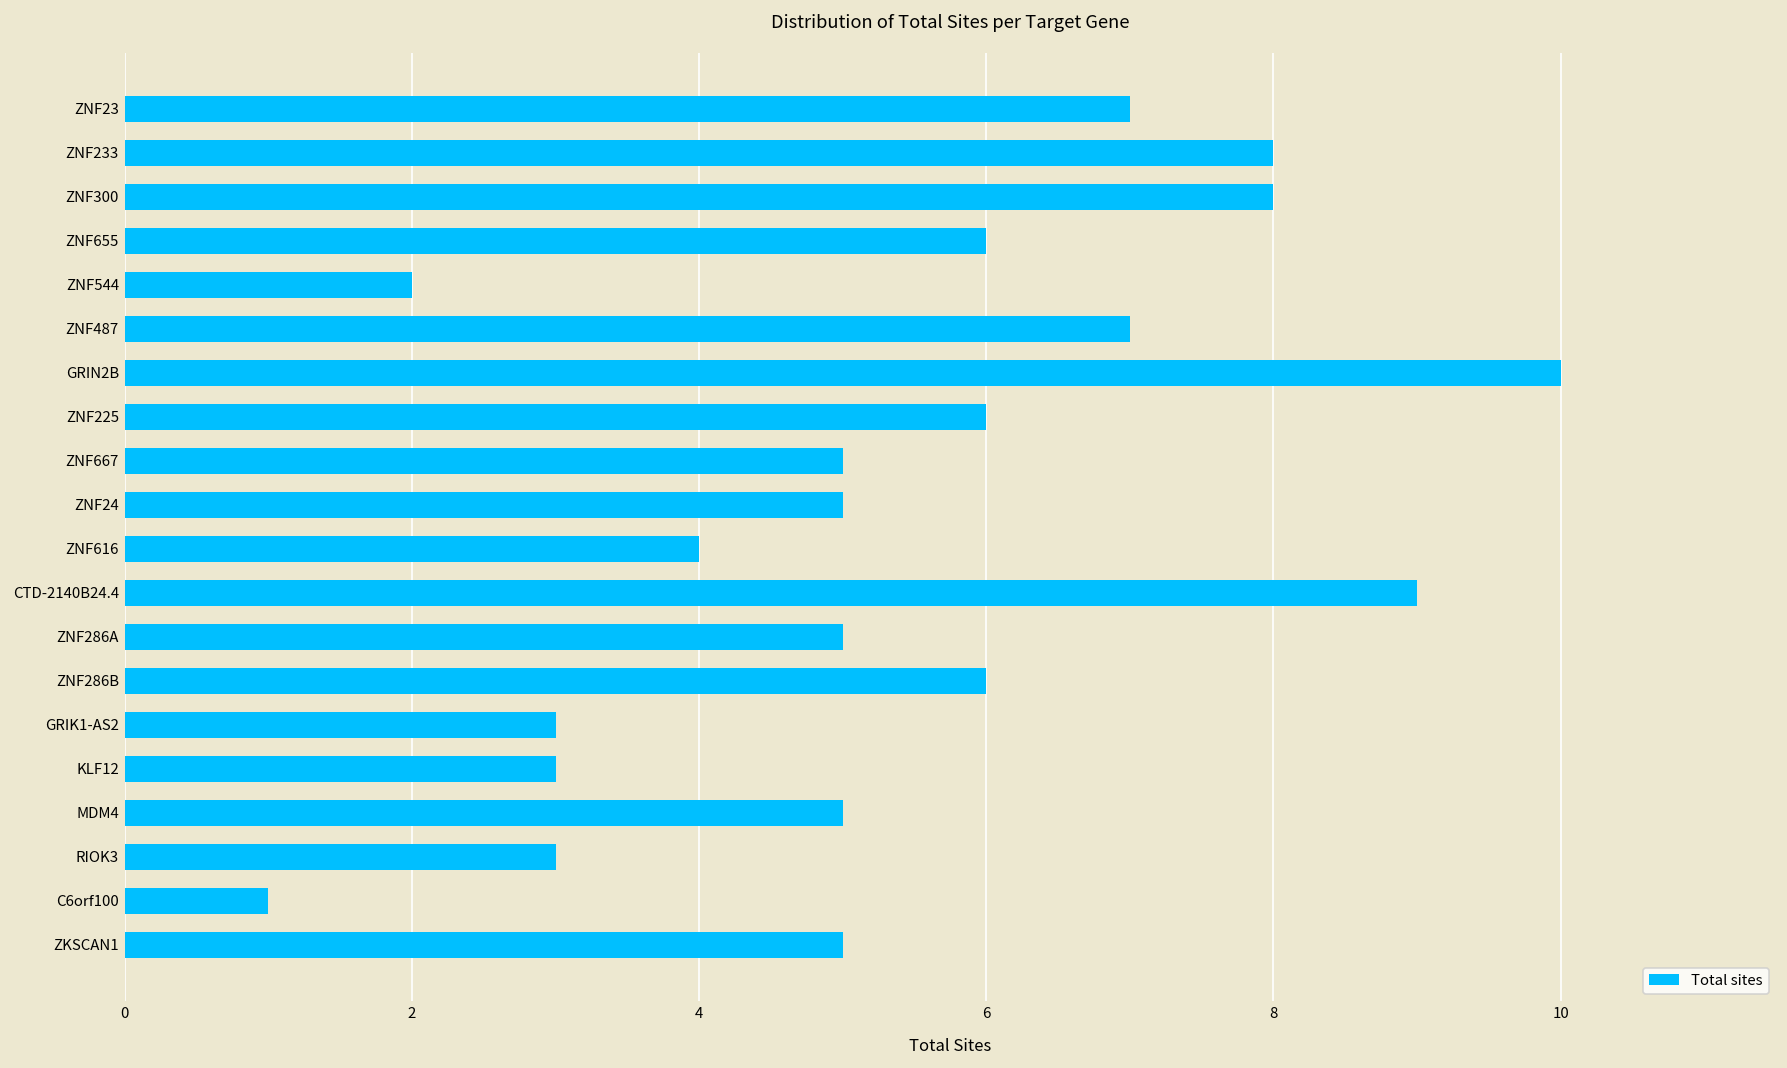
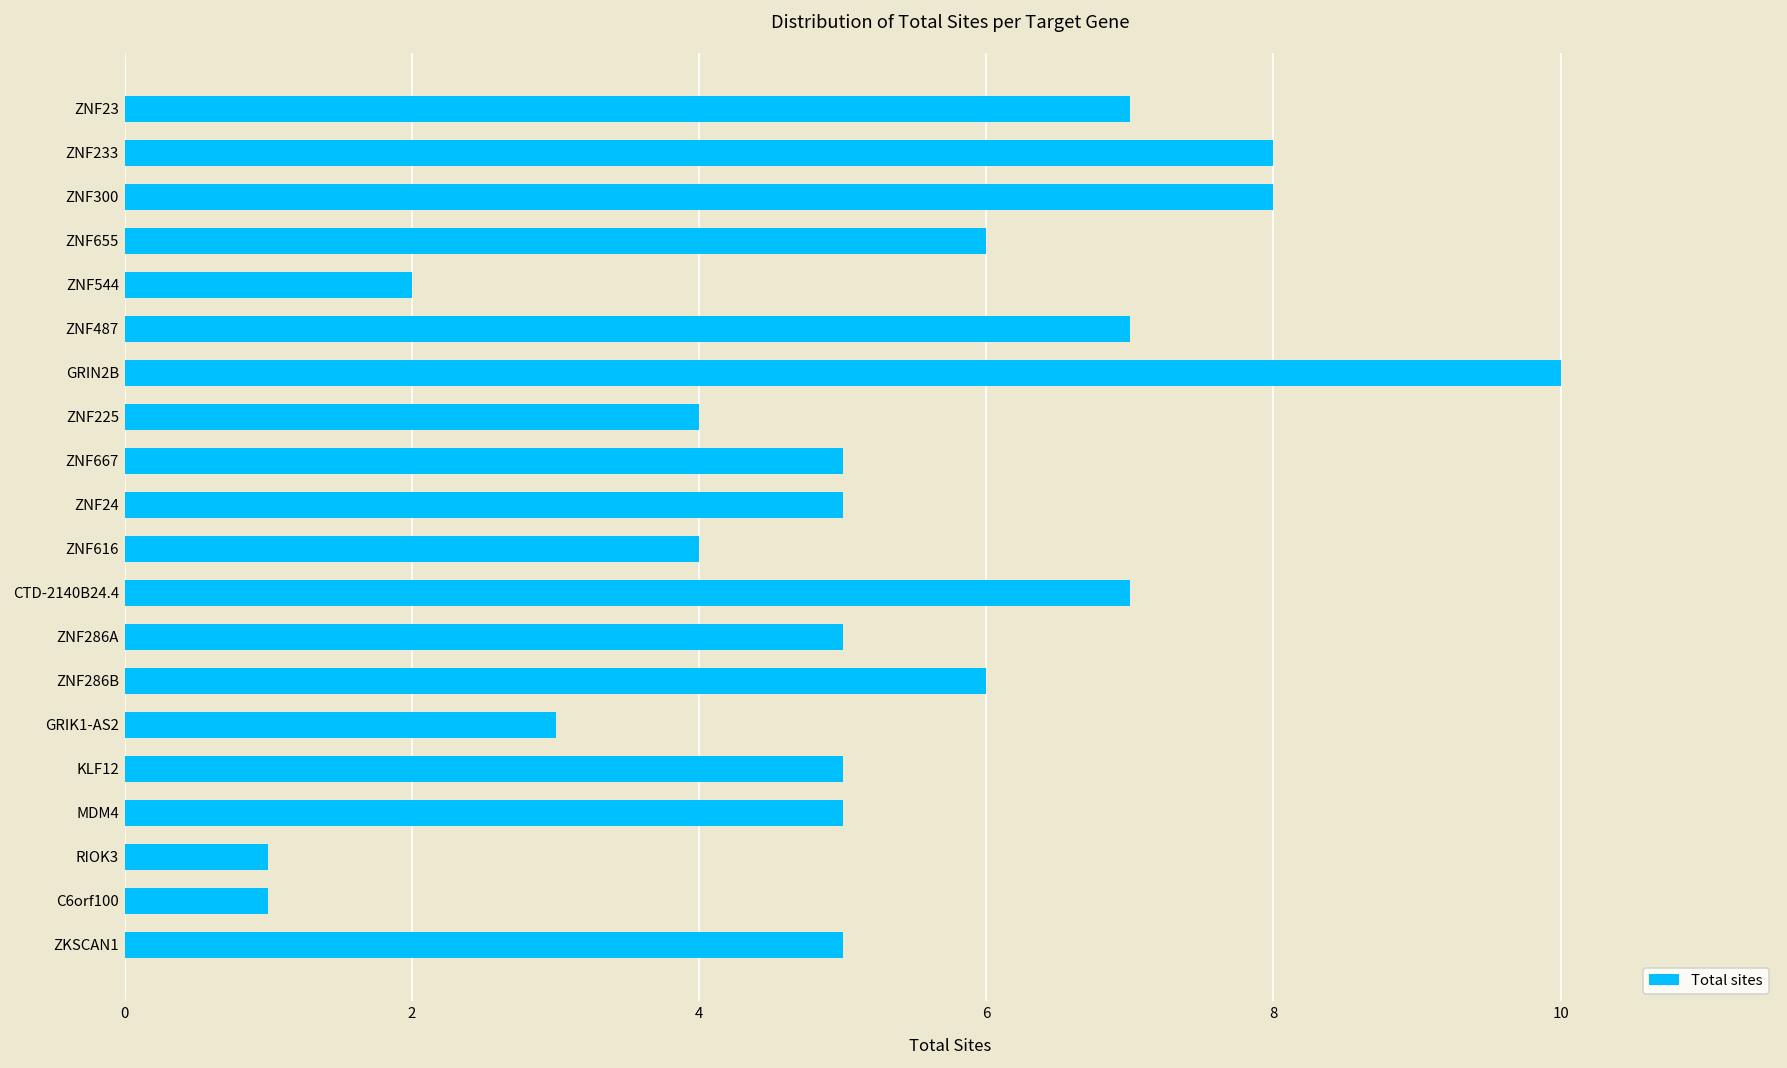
ZNF225: 6 -> 4
CTD-2140B24.4: 9 -> 7
KLF12: 3 -> 5
RIOK3: 3 -> 1
